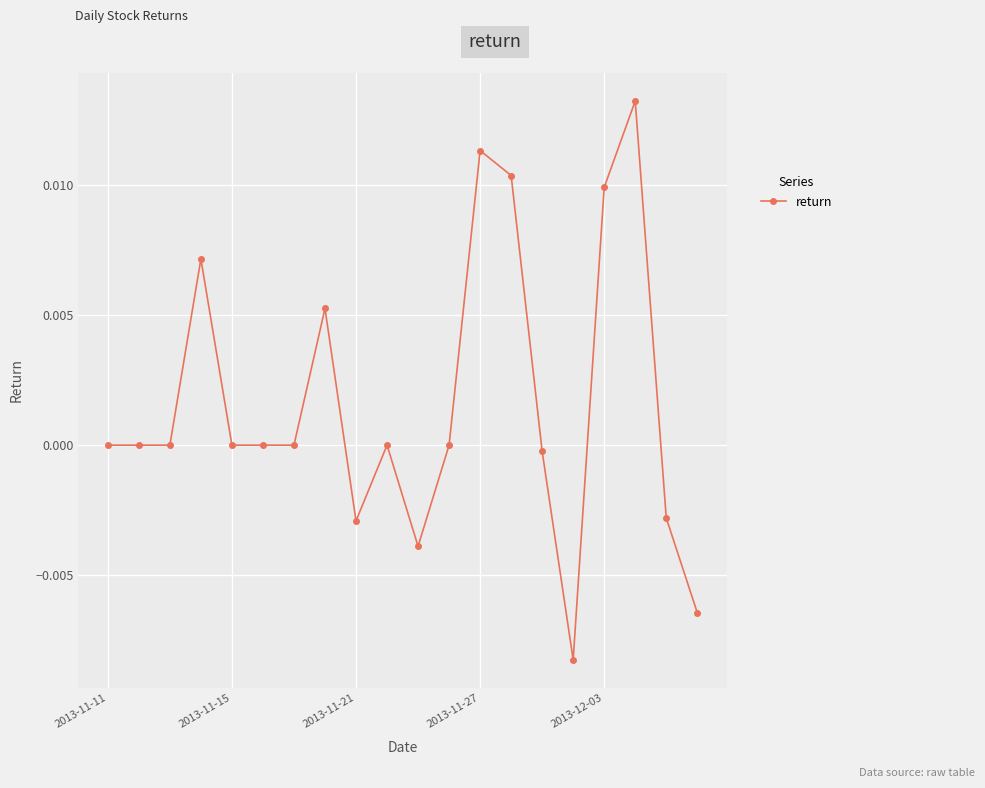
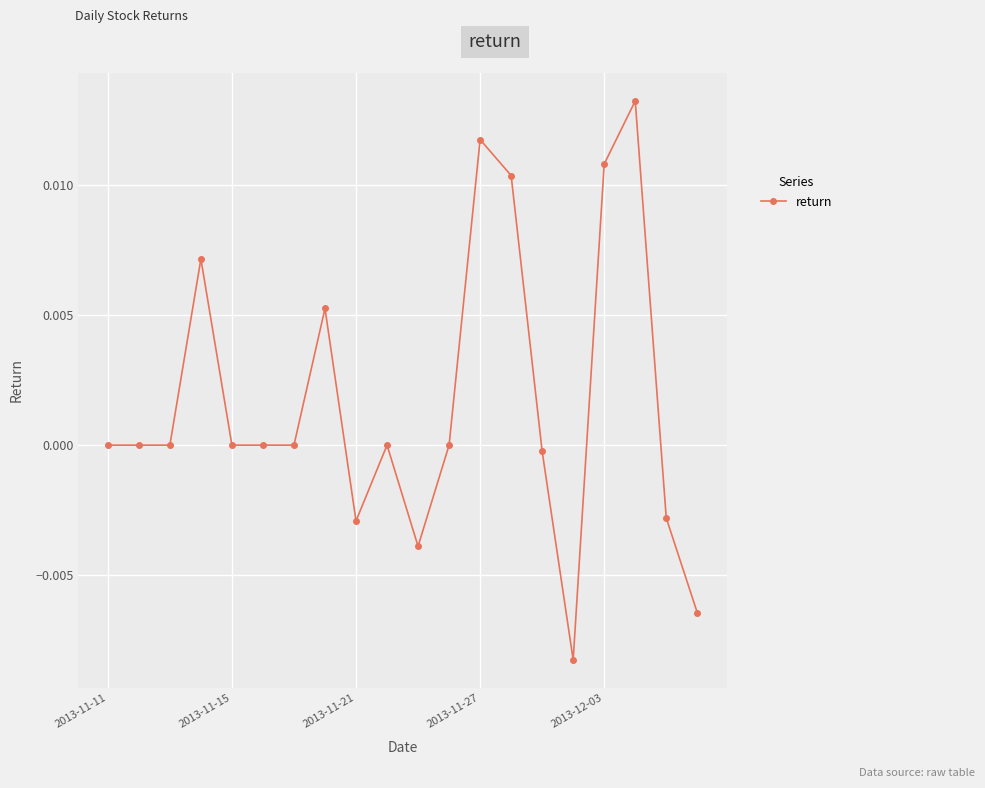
2013-11-27: 0.0113 -> 0.0118
2013-12-03: 0.0099 -> 0.0108
